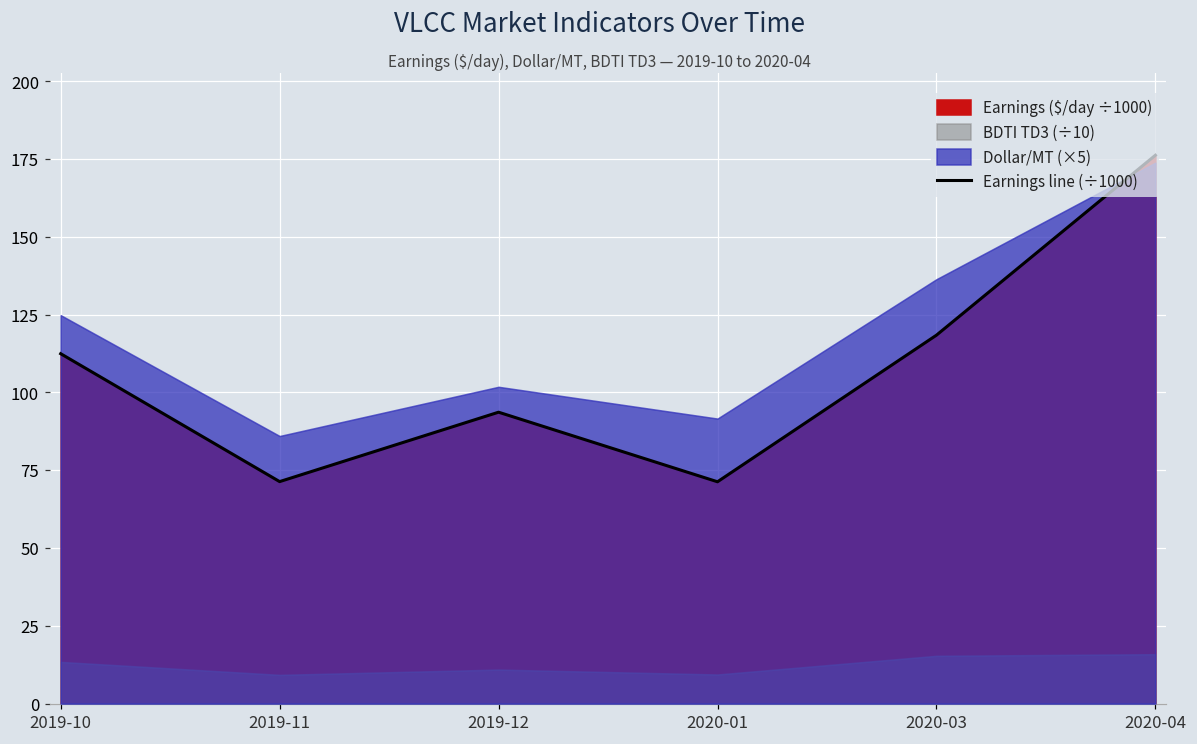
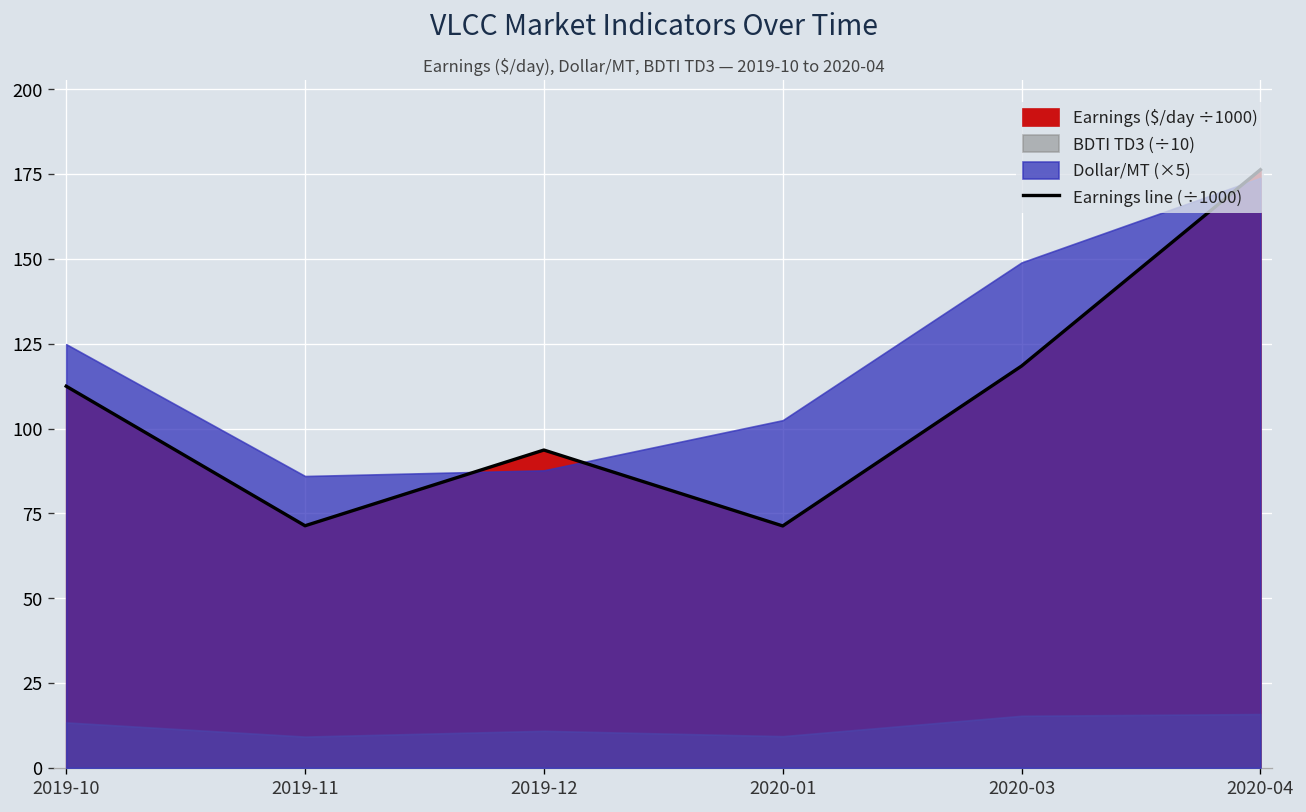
Dollar/MT (×5), 2019-12: 102 -> 88
Dollar/MT (×5), 2020-01: 92 -> 102
Dollar/MT (×5), 2020-03: 136 -> 149
